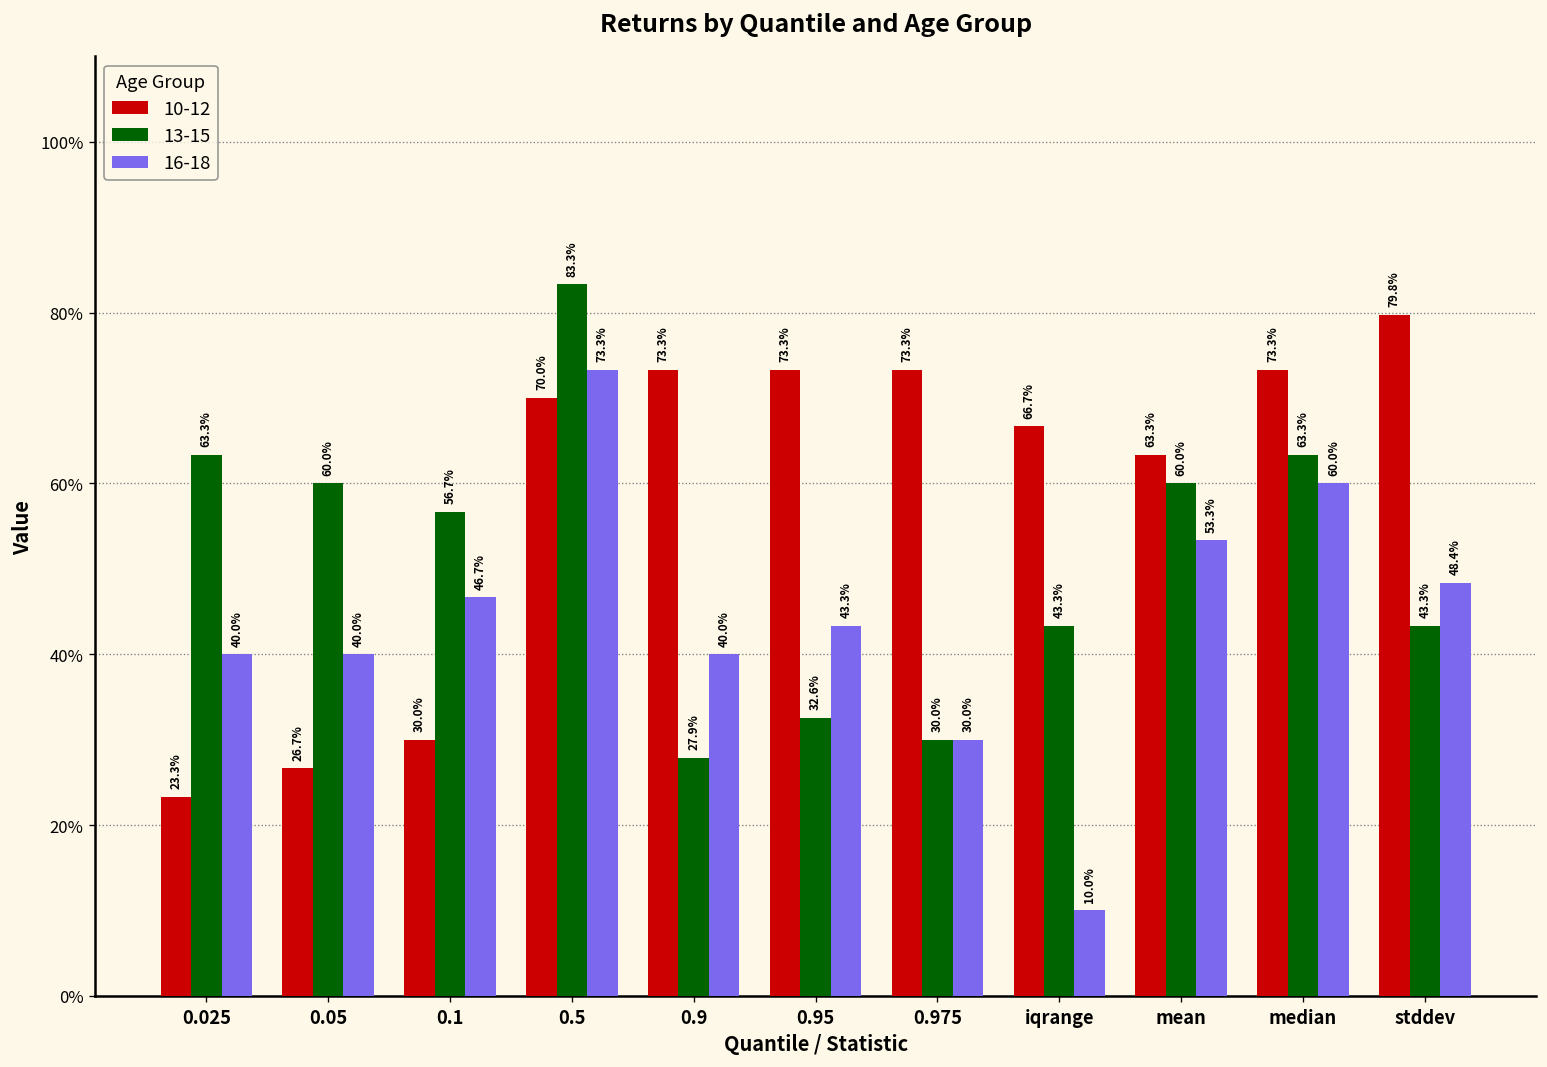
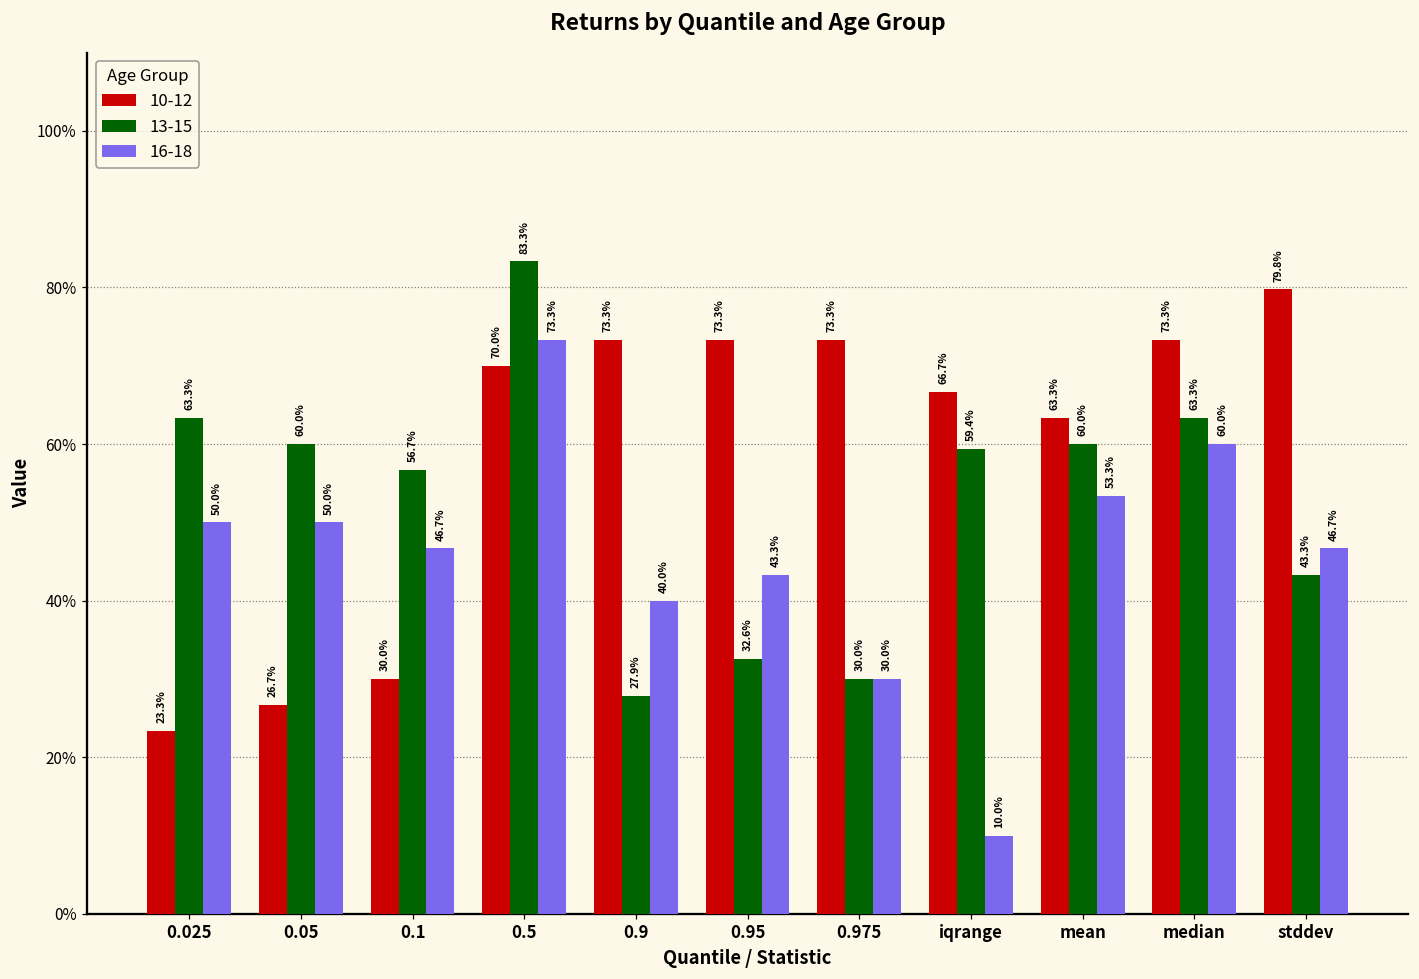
16-18, 0.025: 40.0% -> 50.0%
16-18, 0.05: 40.0% -> 50.0%
13-15, iqrange: 43.3% -> 59.4%
16-18, stddev: 48.4% -> 46.7%
